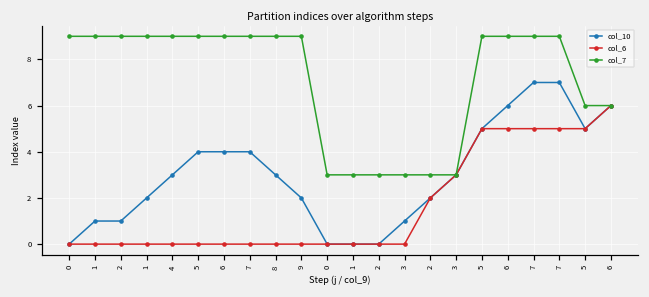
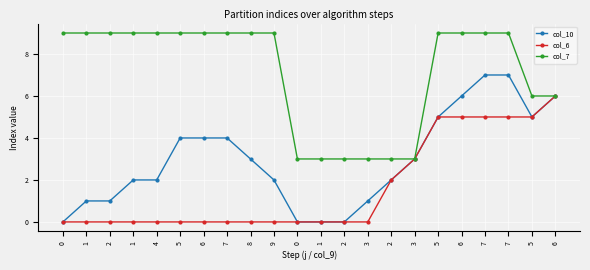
col_10, 4: 3 -> 2
